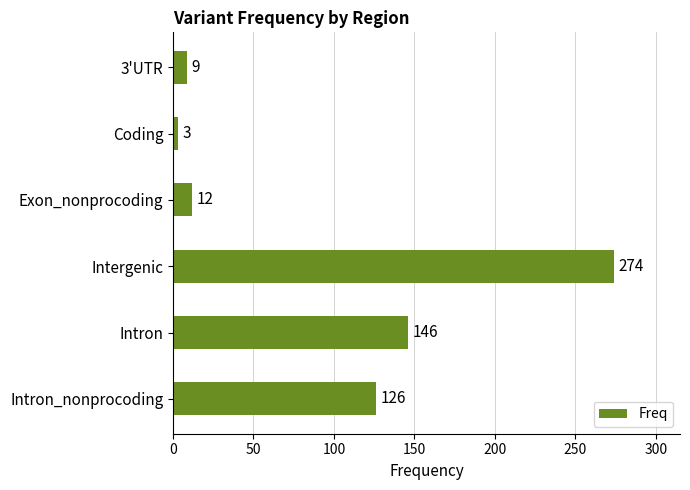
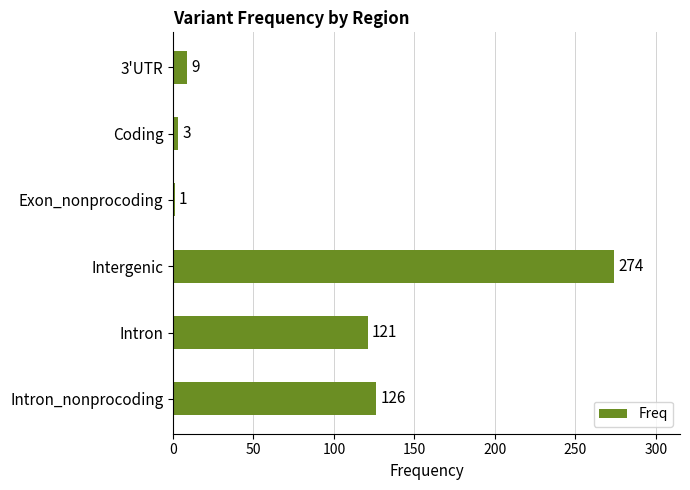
Exon_nonprocoding: 12 -> 1
Intron: 146 -> 121
